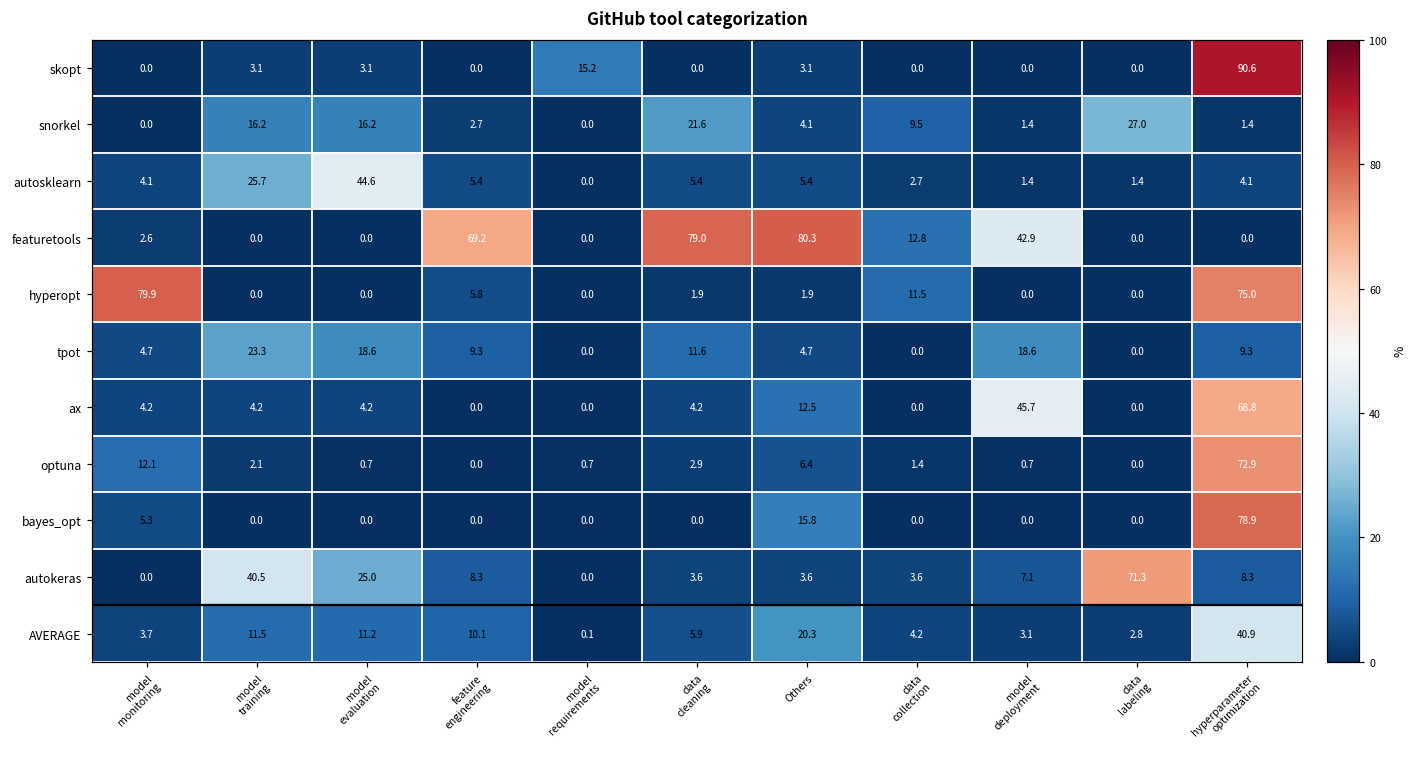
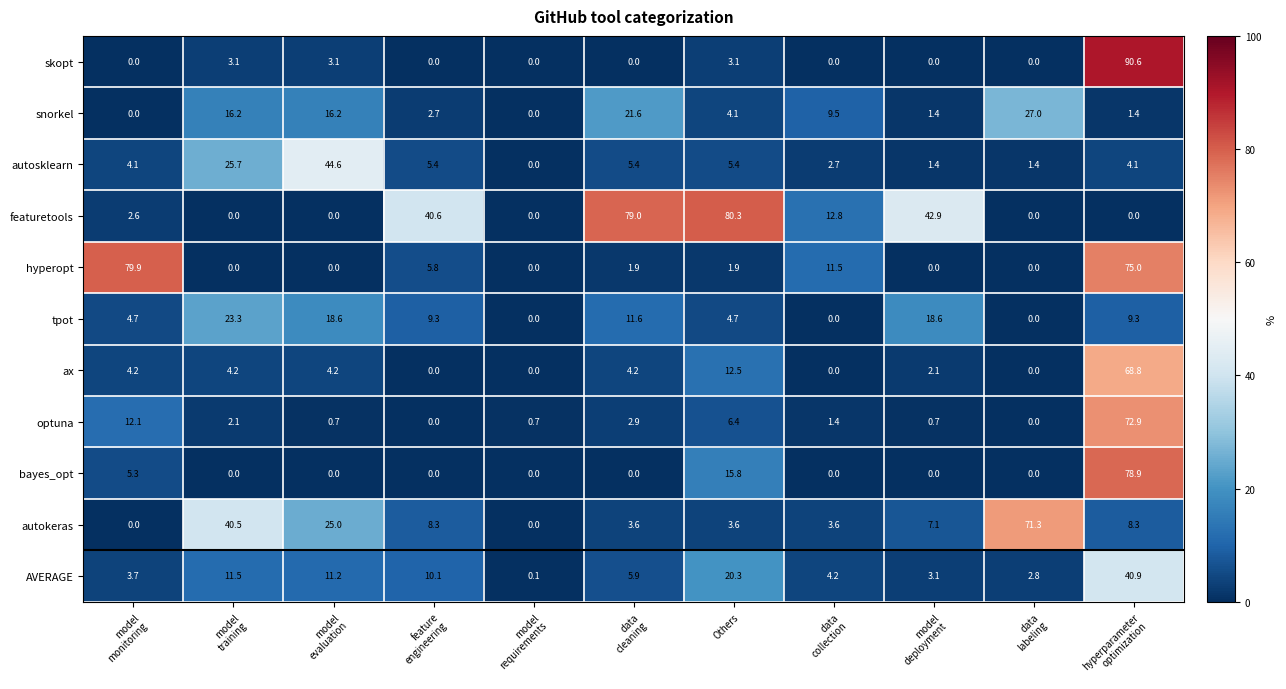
skopt, model requirements: 15.2 -> 0.0
featuretools, feature engineering: 69.2 -> 40.6
ax, model deployment: 45.7 -> 2.1
